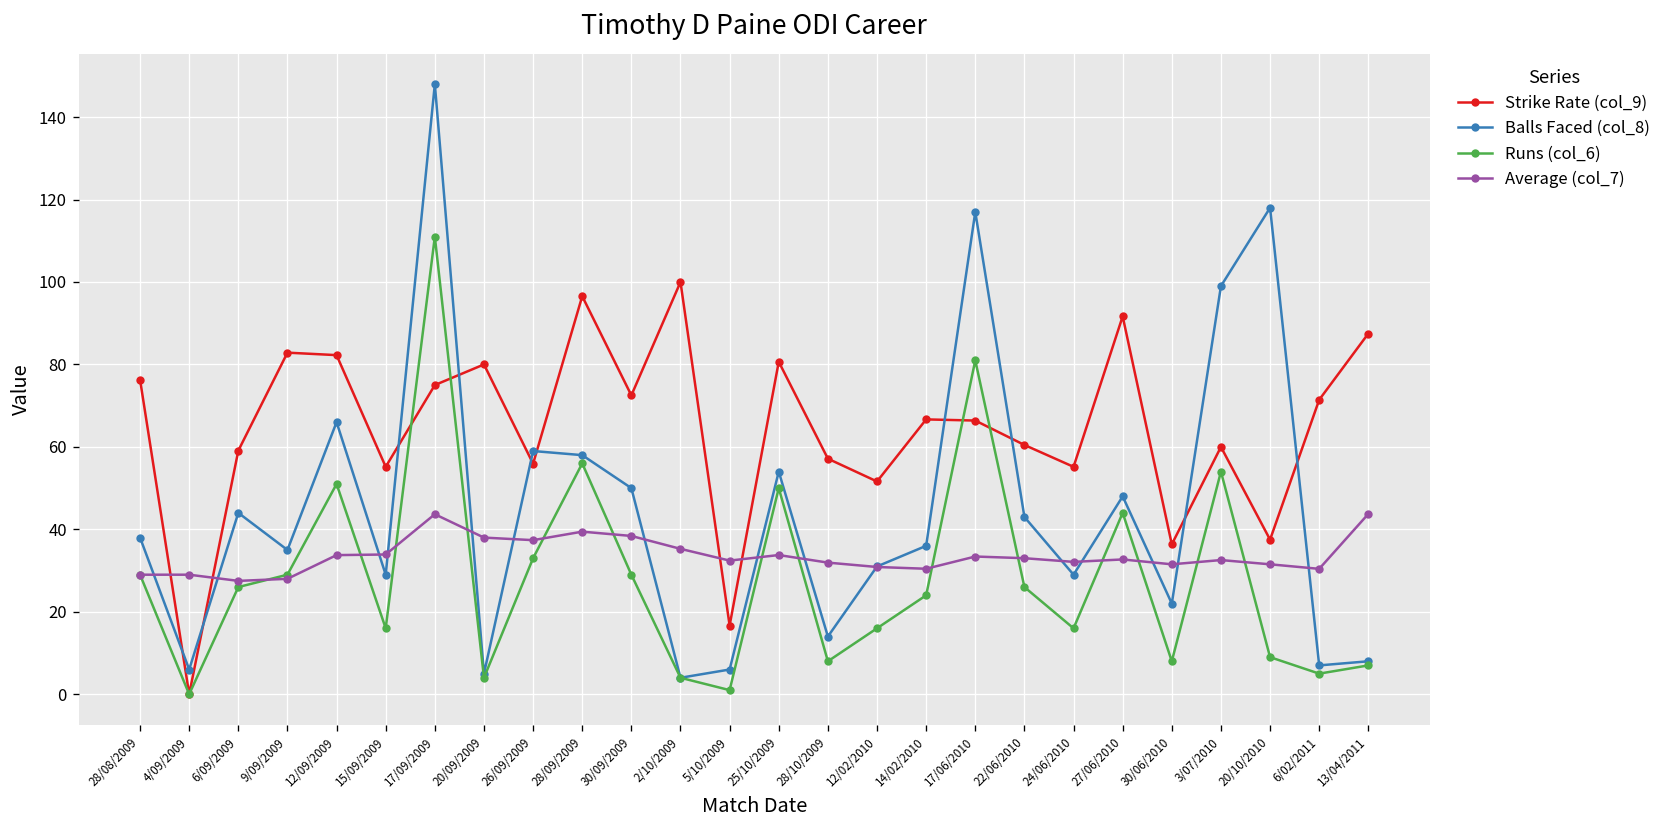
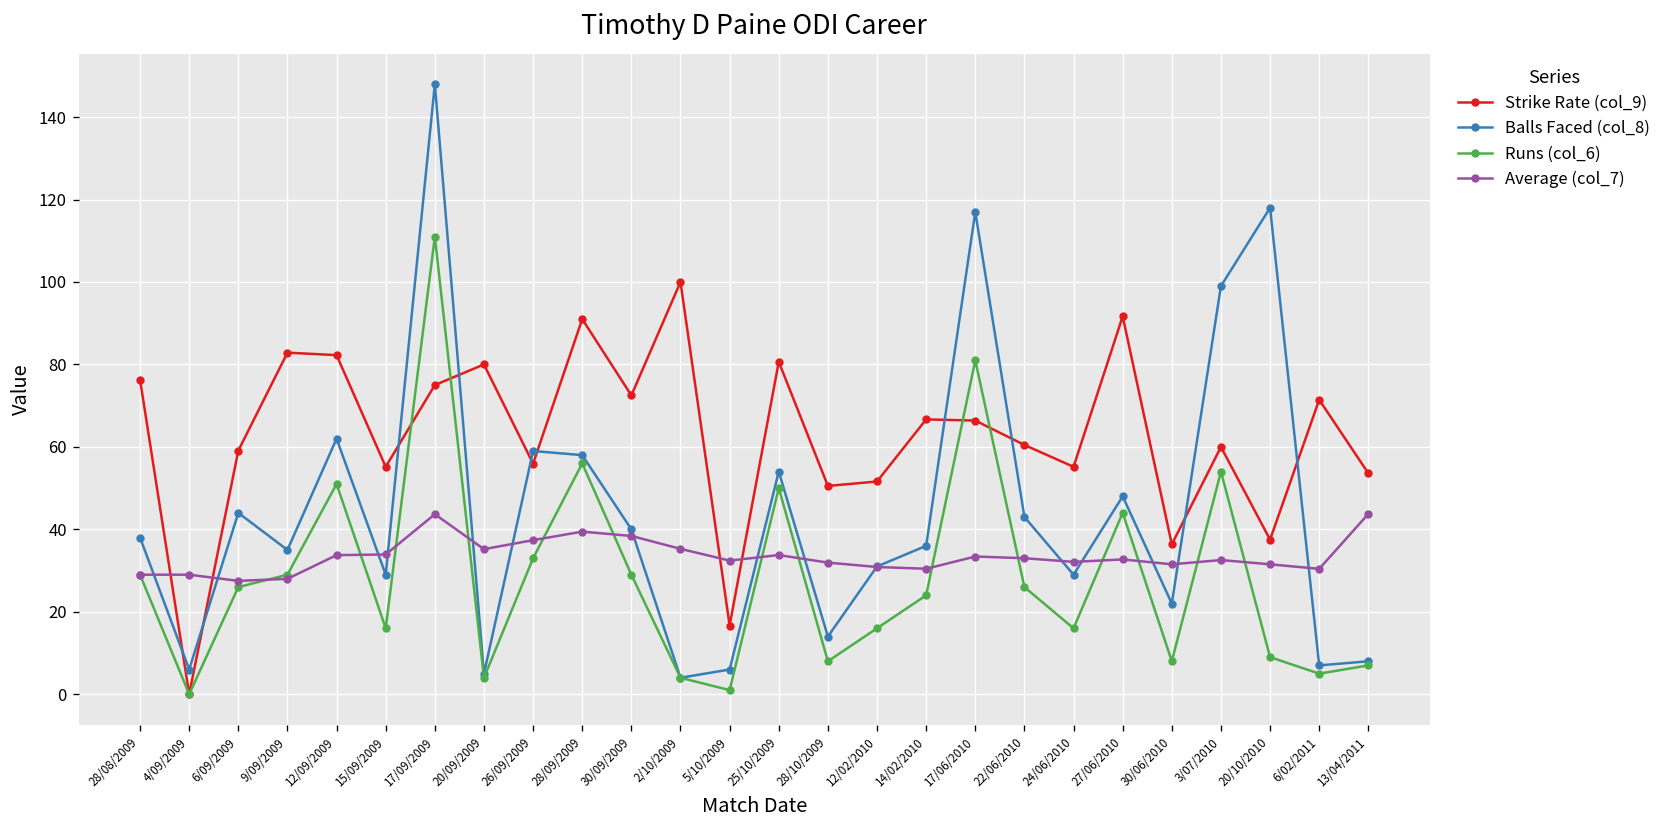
Balls Faced (col_8), 12/09/2009: 66 -> 62
Average (col_7), 20/09/2009: 38 -> 35
Strike Rate (col_9), 28/09/2009: 97 -> 91
Balls Faced (col_8), 30/09/2009: 50 -> 40
Strike Rate (col_9), 28/10/2009: 57 -> 51
Strike Rate (col_9), 13/04/2011: 88 -> 54
